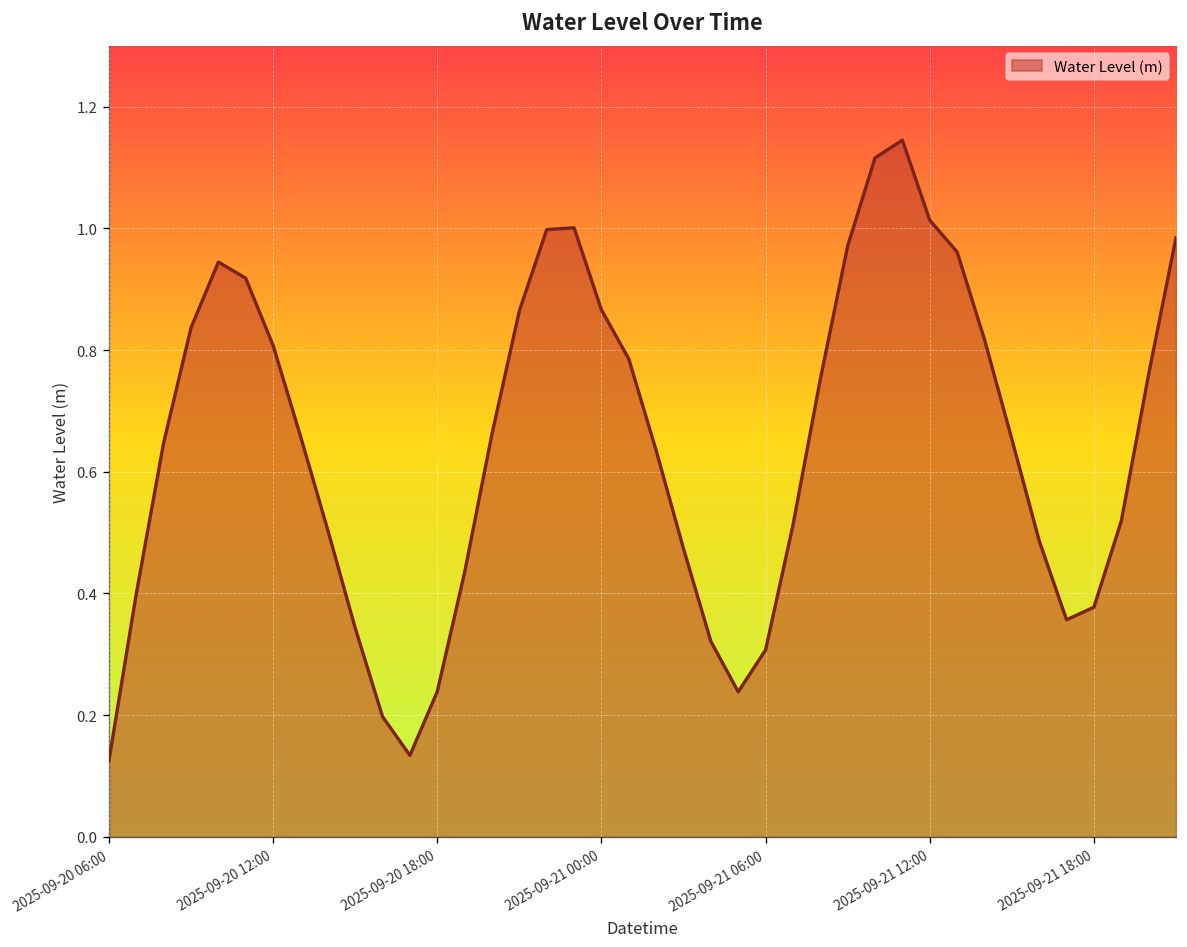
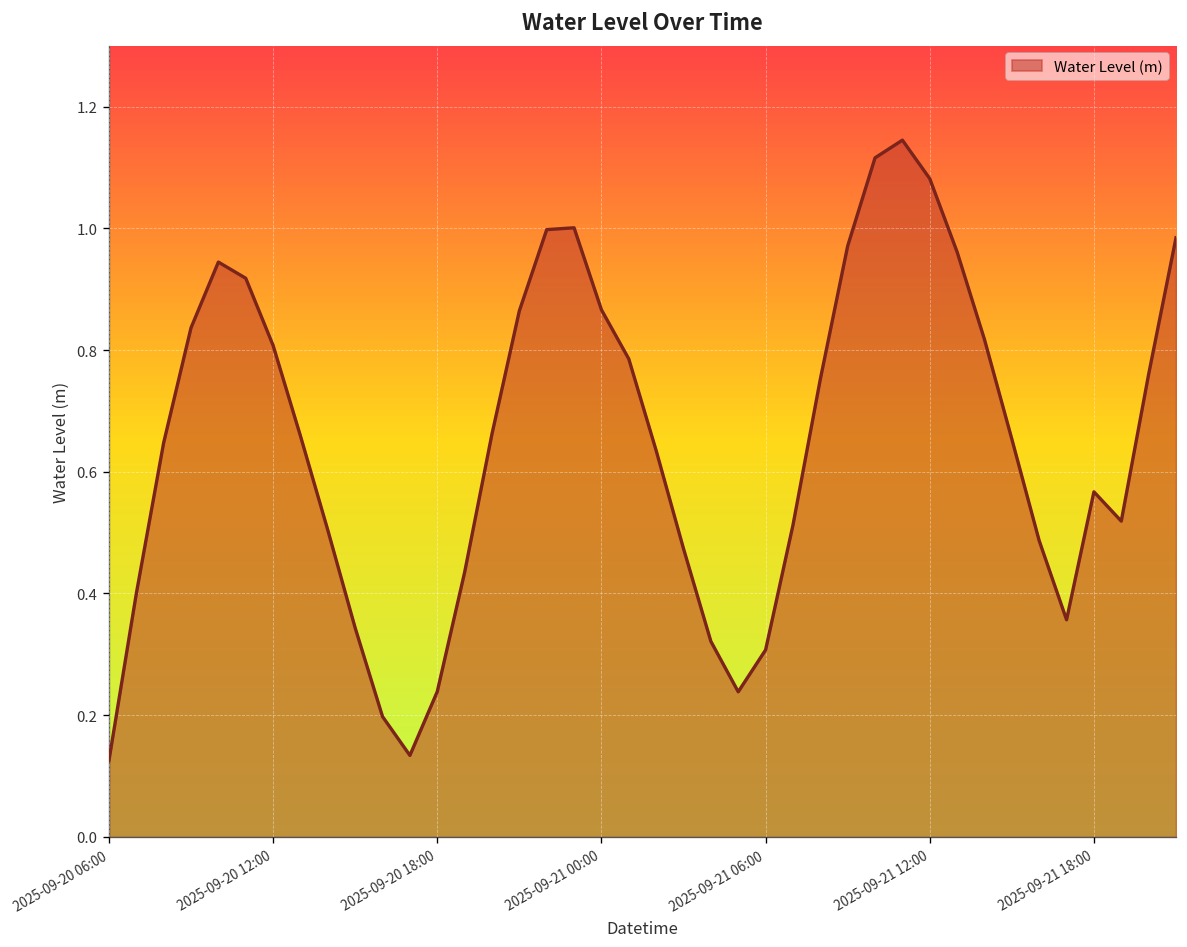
2025-09-21 12:00: 1.01 -> 1.08
2025-09-21 18:00: 0.38 -> 0.57
